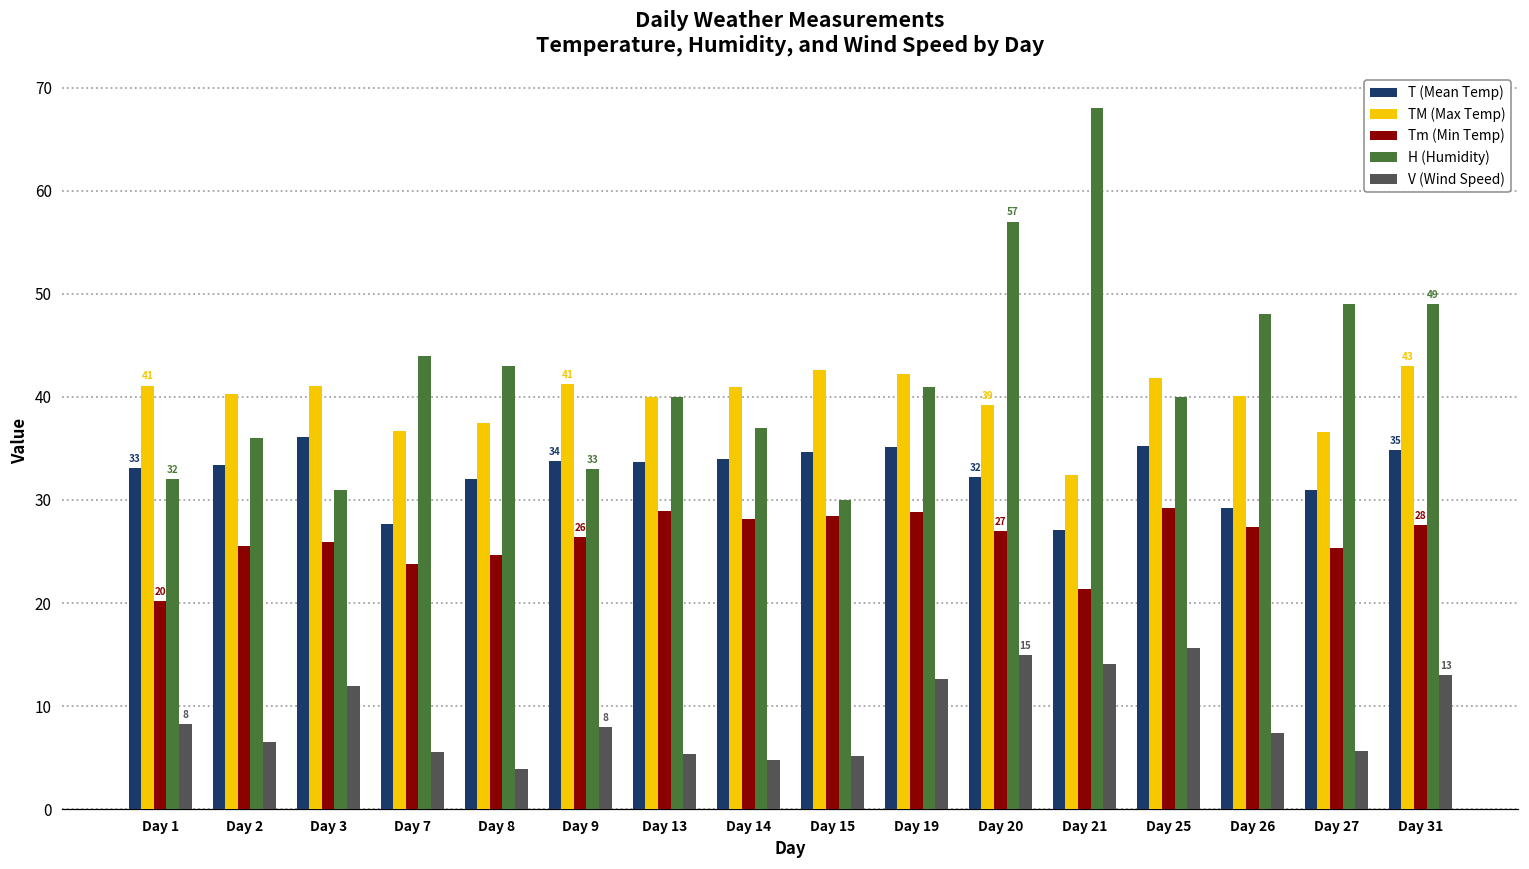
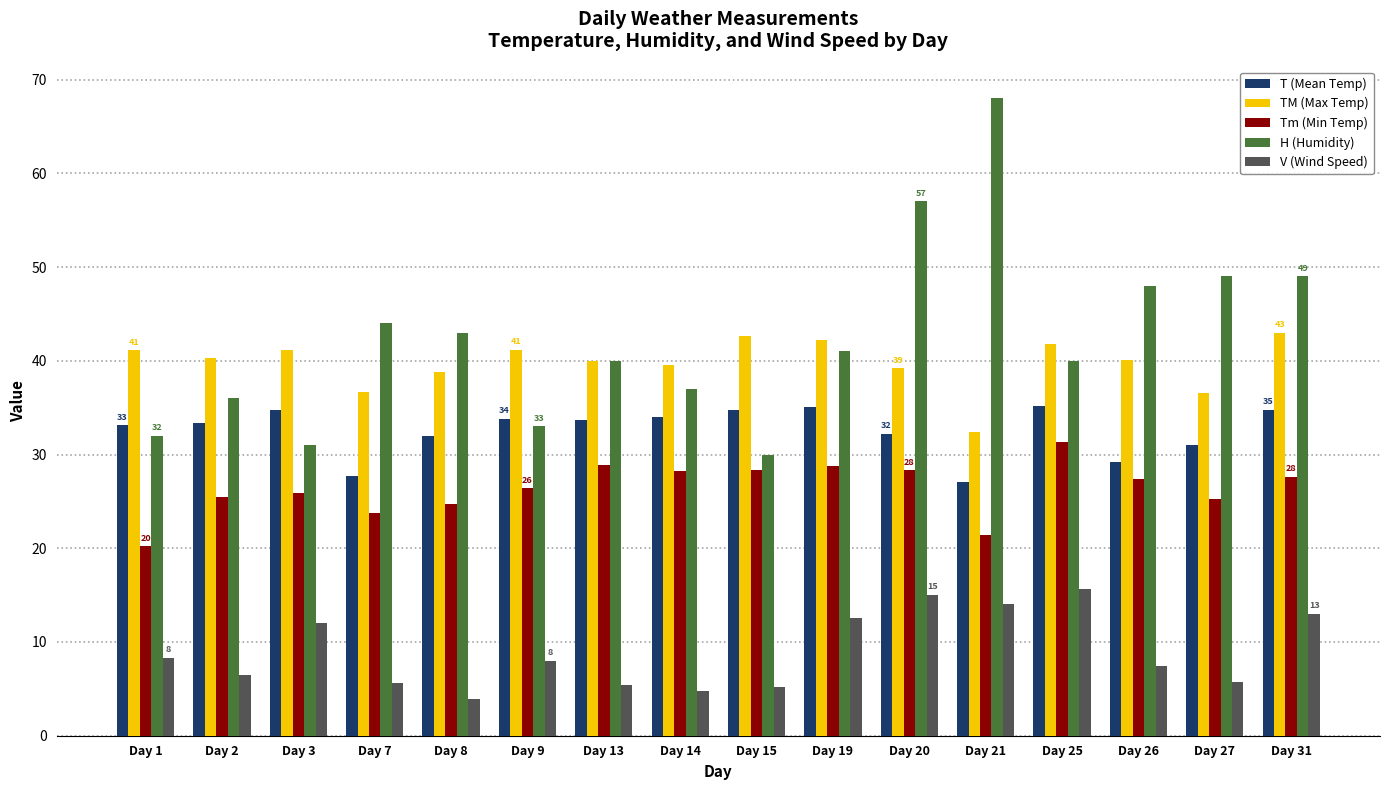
T (Mean Temp), Day 3: 36 -> 35
TM (Max Temp), Day 8: 38 -> 39
TM (Max Temp), Day 14: 41 -> 40
Tm (Min Temp), Day 20: 27 -> 28
Tm (Min Temp), Day 25: 29 -> 31
